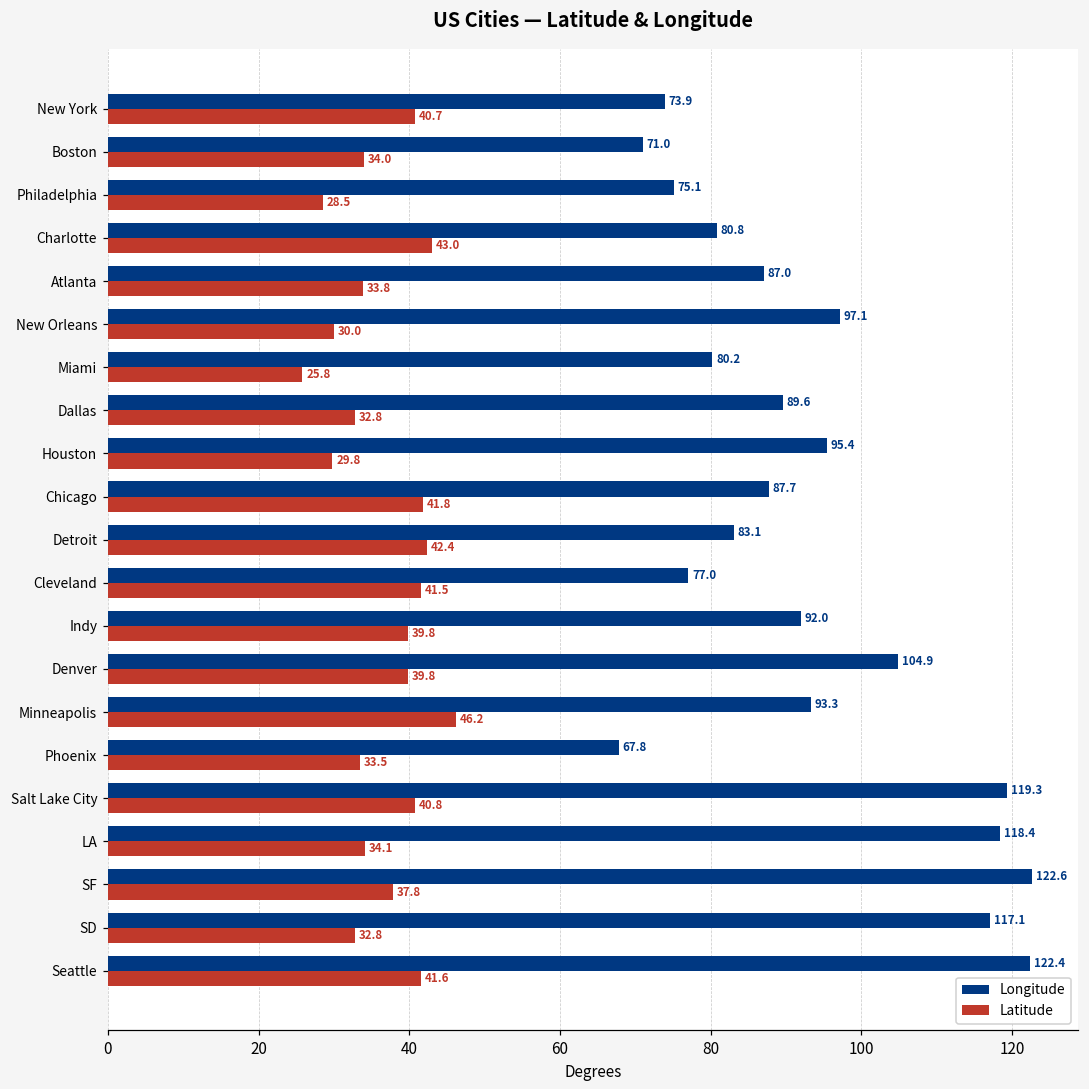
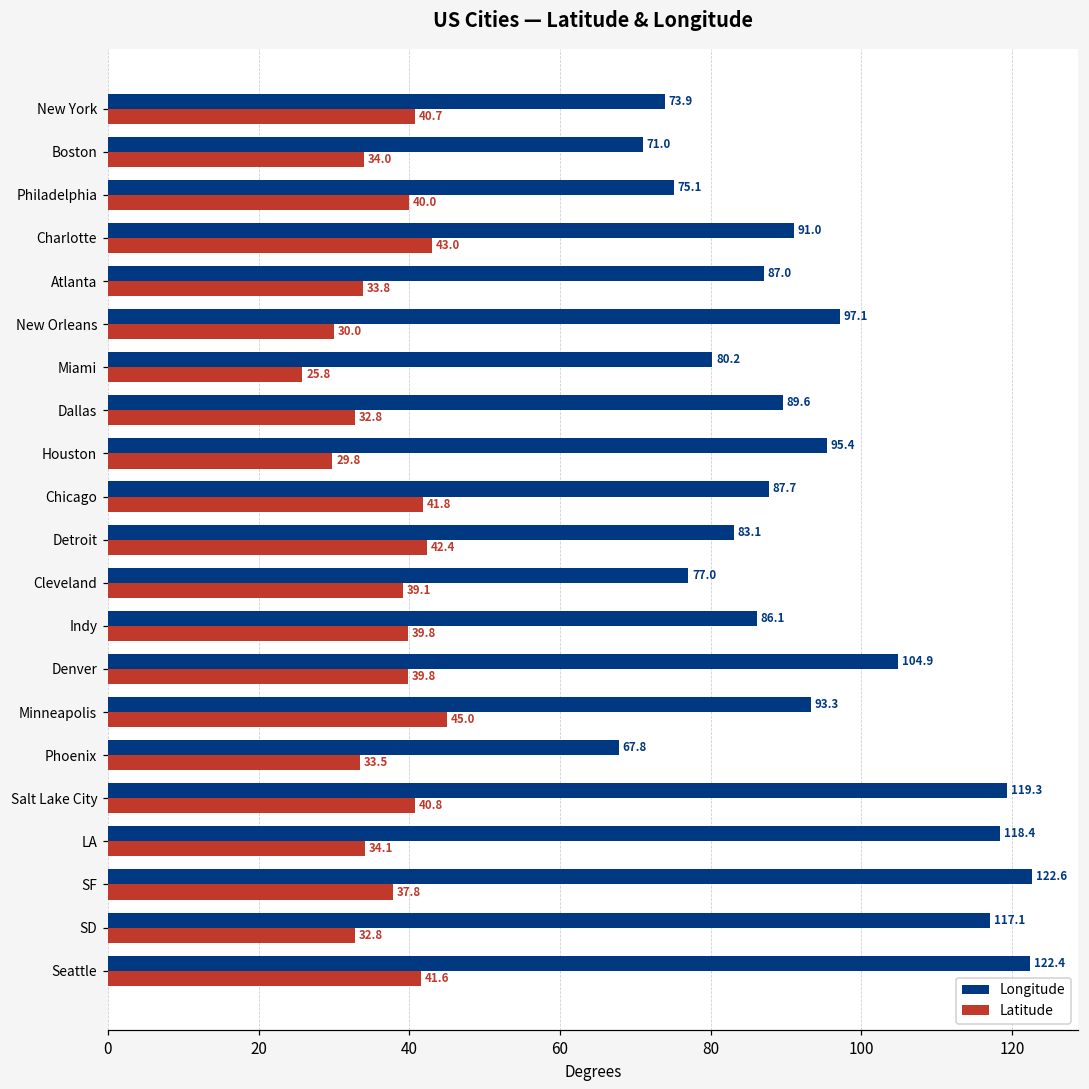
Latitude, Philadelphia: 28.5 -> 40.0
Longitude, Charlotte: 80.8 -> 91.0
Latitude, Cleveland: 41.5 -> 39.1
Longitude, Indy: 92.0 -> 86.1
Latitude, Minneapolis: 46.2 -> 45.0
